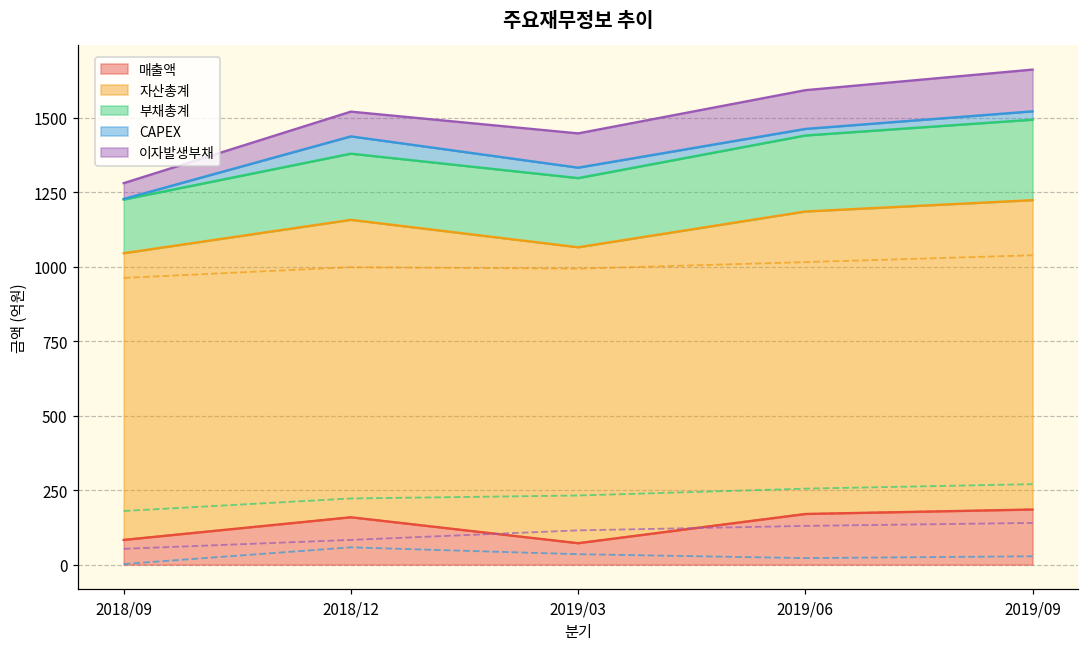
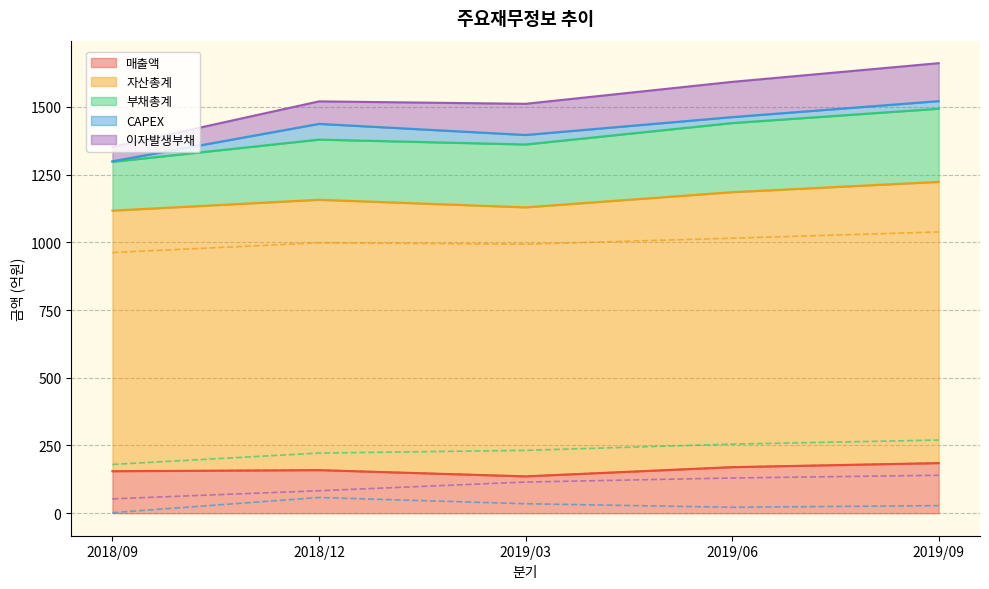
매출액, 2018/09: 80 -> 160
매출액, 2019/03: 70 -> 140
